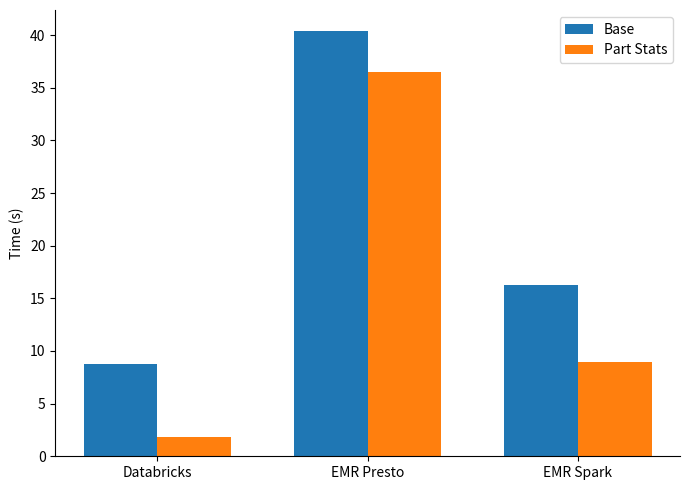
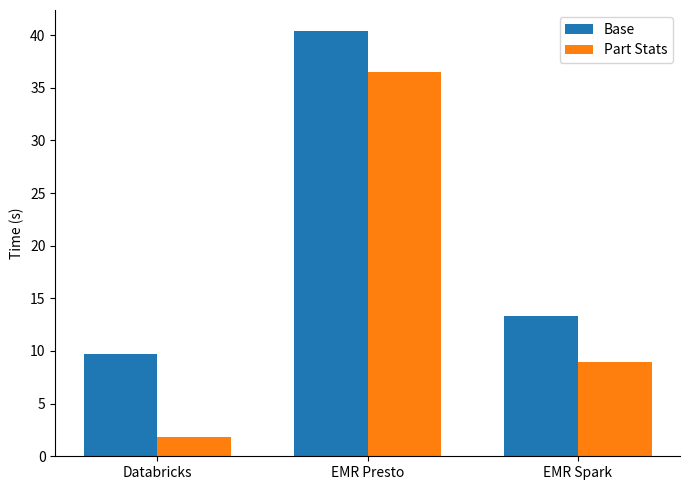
Base, Databricks: 8.8 -> 9.7
Base, EMR Spark: 16.3 -> 13.4
